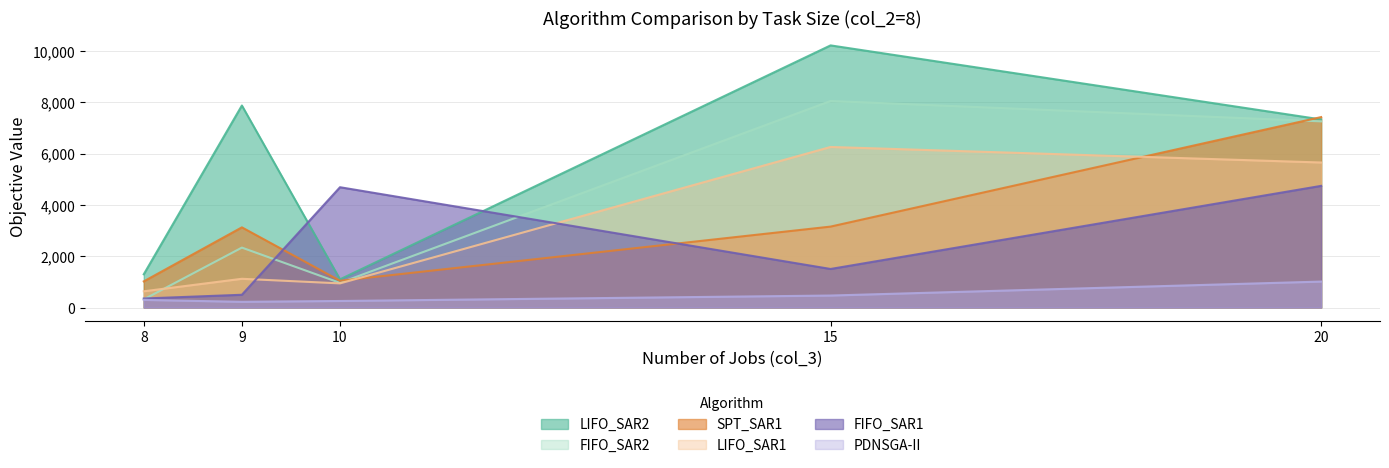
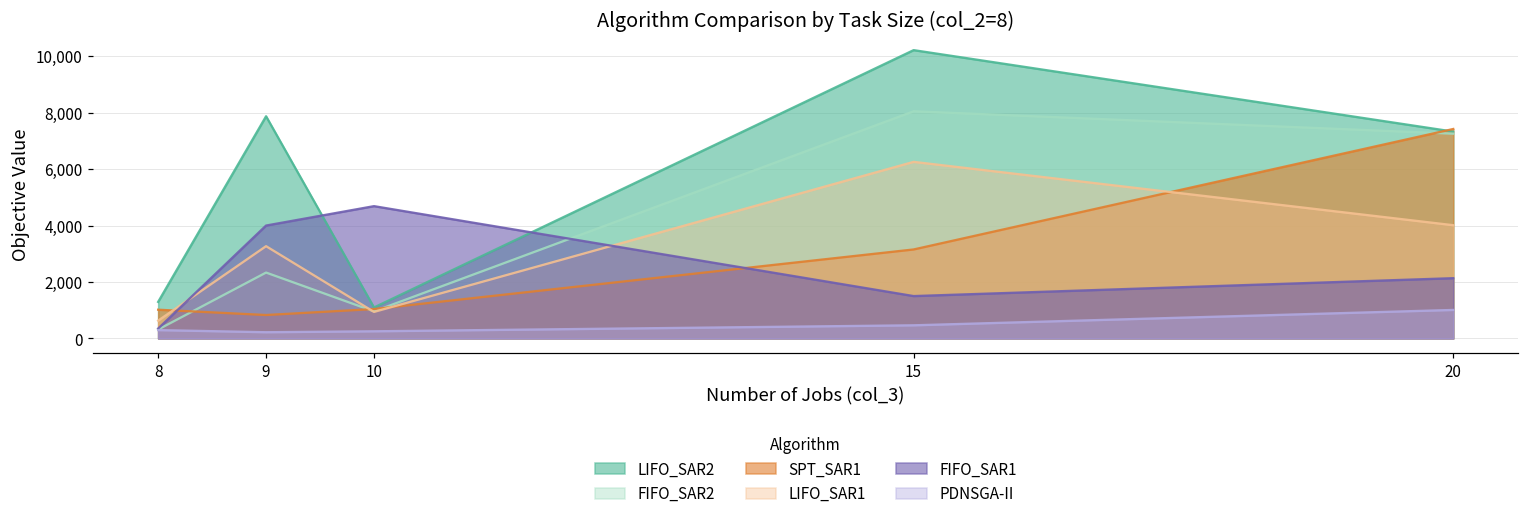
SPT_SAR1, 9: 3,100 -> 800
LIFO_SAR1, 9: 1,100 -> 3,300
FIFO_SAR1, 9: 500 -> 4,000
LIFO_SAR1, 20: 5,700 -> 4,000
FIFO_SAR1, 20: 4,700 -> 2,100
